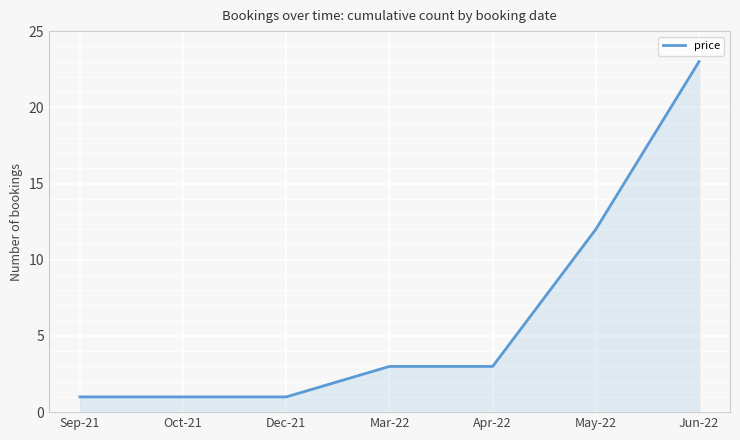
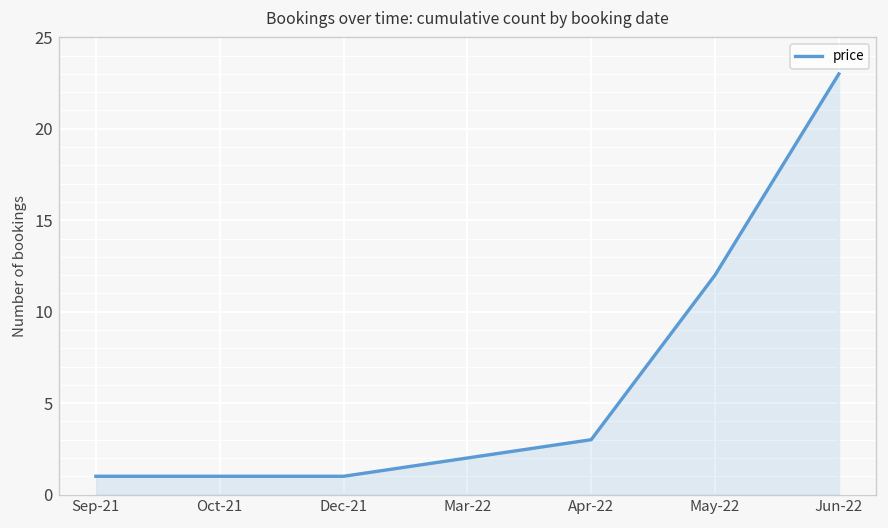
Mar-22: 3 -> 2
